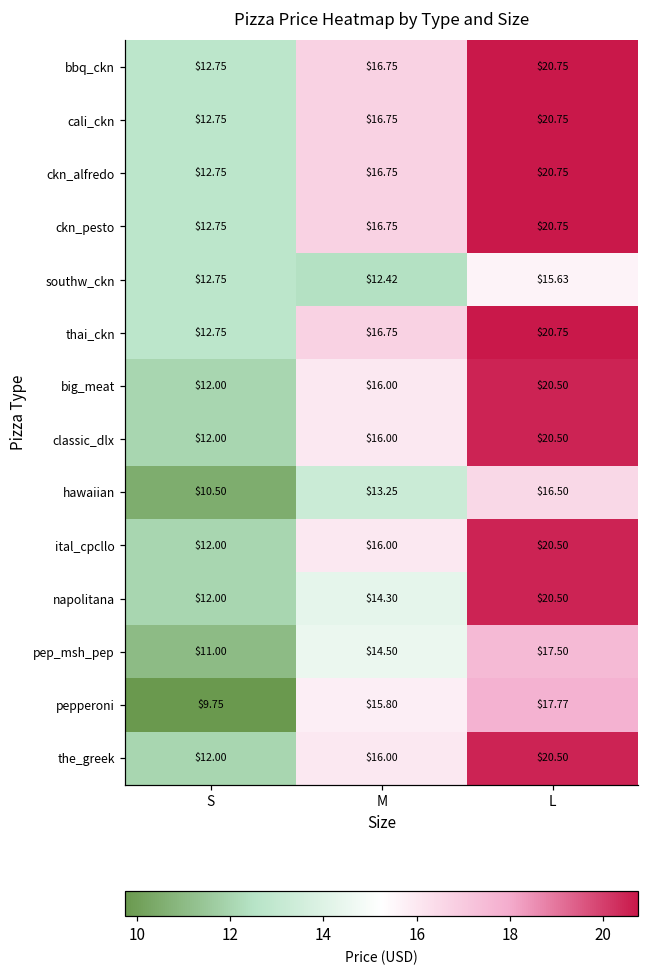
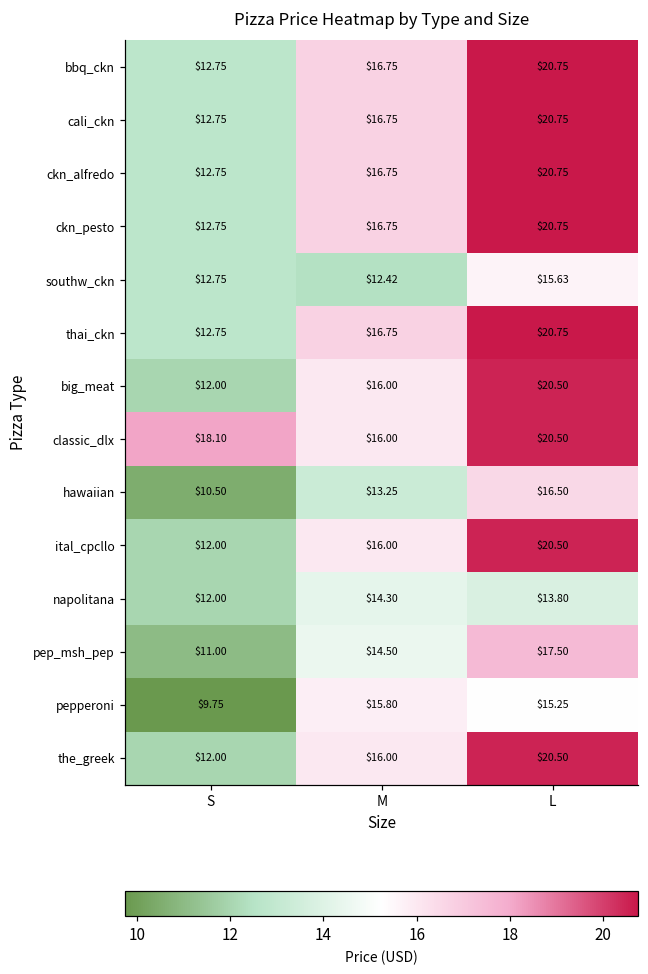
classic_dlx, S: $12.00 -> $18.10
napolitana, L: $20.50 -> $13.80
pepperoni, L: $17.77 -> $15.25
